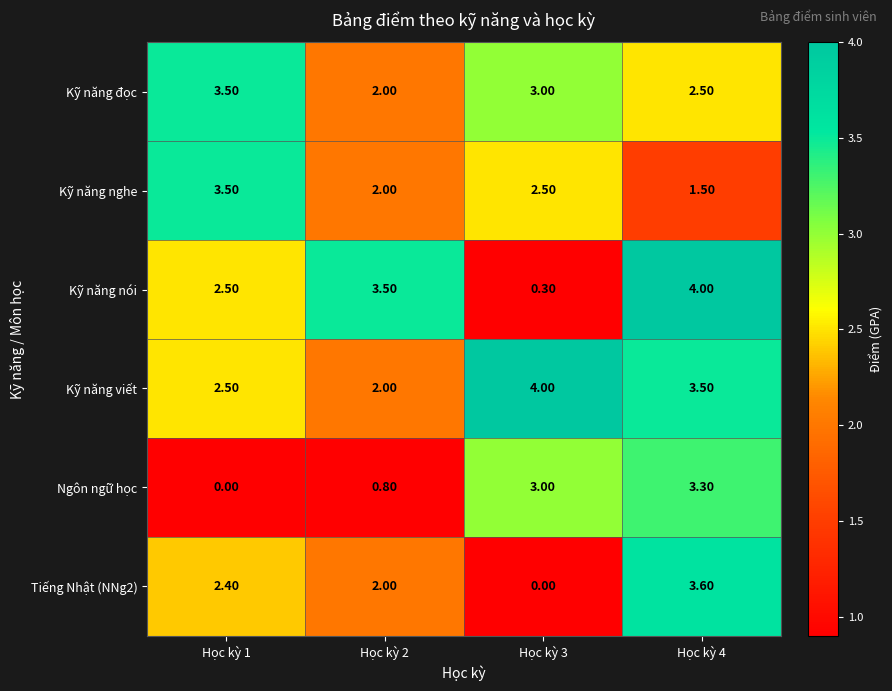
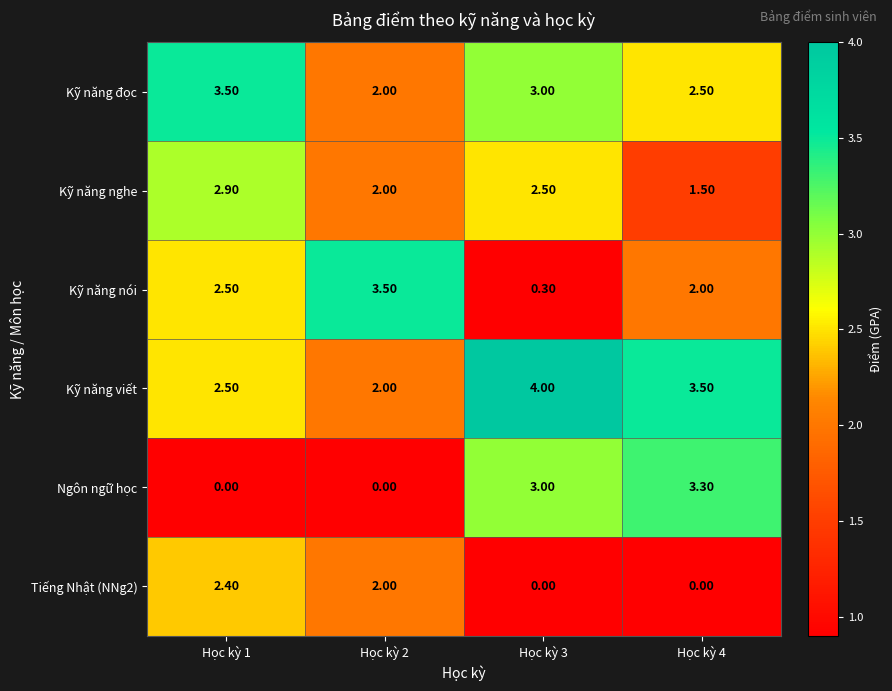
Kỹ năng nghe, Học kỳ 1: 3.50 -> 2.90
Kỹ năng nói, Học kỳ 4: 4.00 -> 2.00
Ngôn ngữ học, Học kỳ 2: 0.80 -> 0.00
Tiếng Nhật (NNg2), Học kỳ 4: 3.60 -> 0.00
